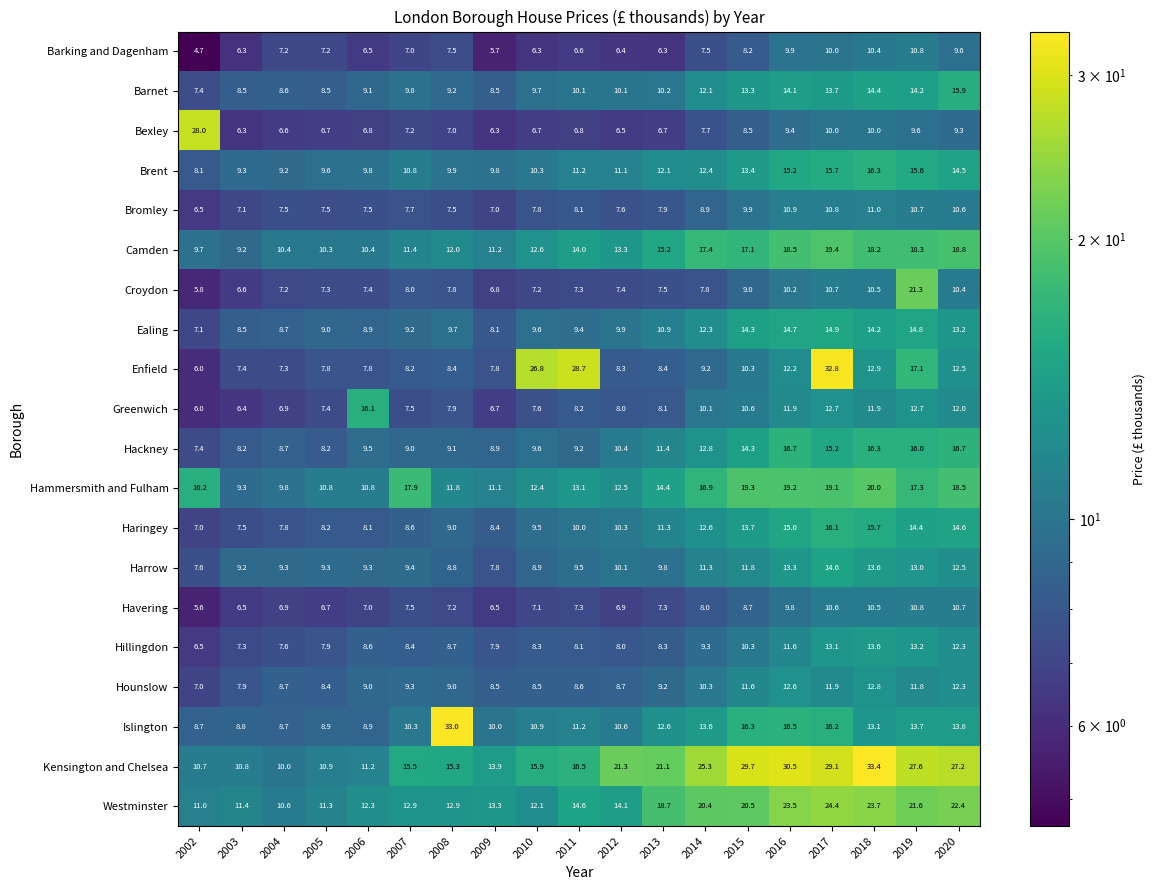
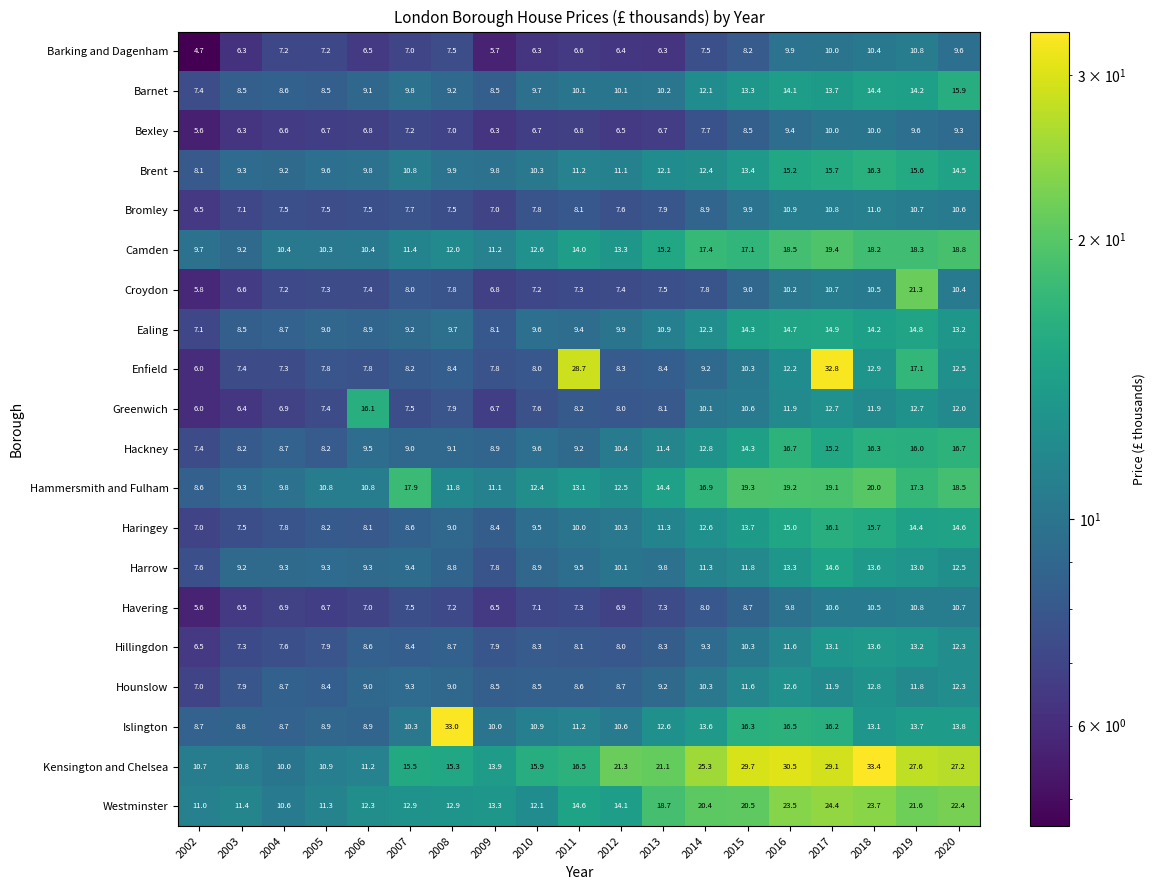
Bexley, 2002: 28.0 -> 5.6
Enfield, 2010: 26.8 -> 8.0
Hammersmith and Fulham, 2002: 16.2 -> 8.6
